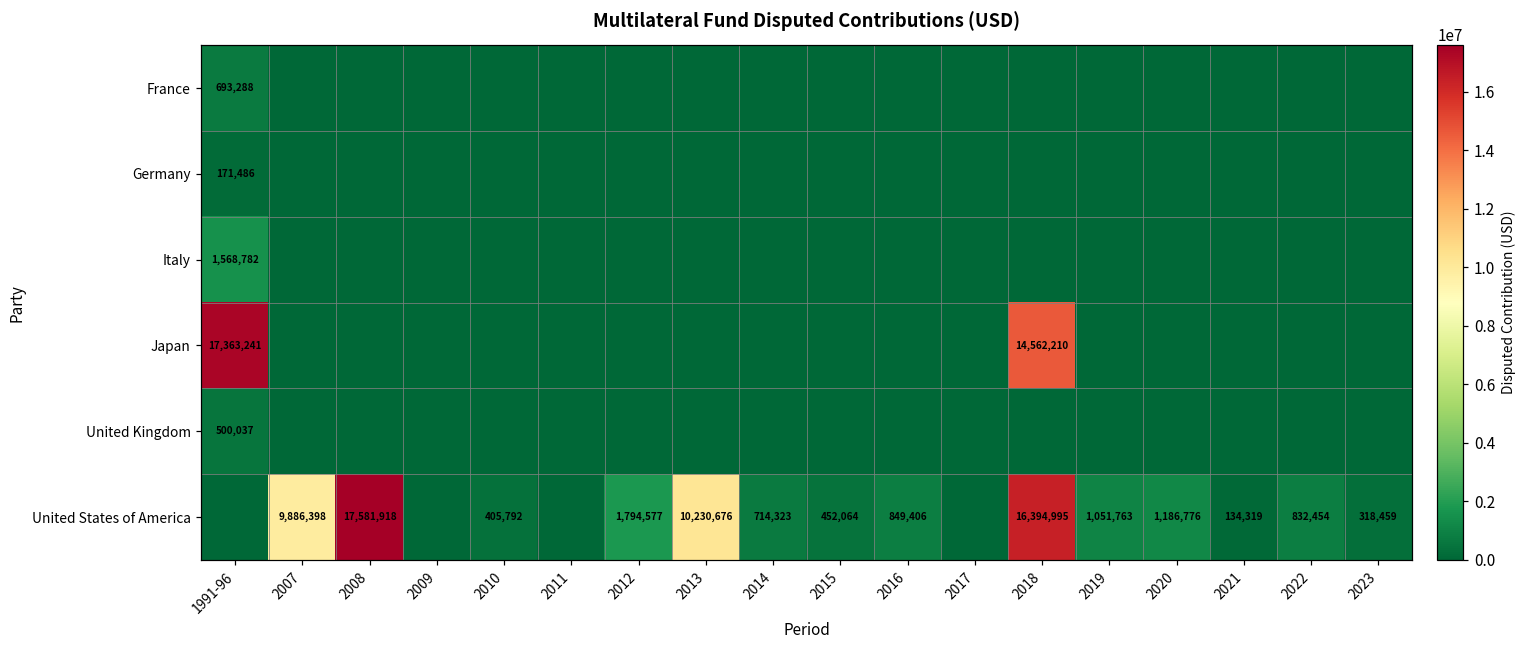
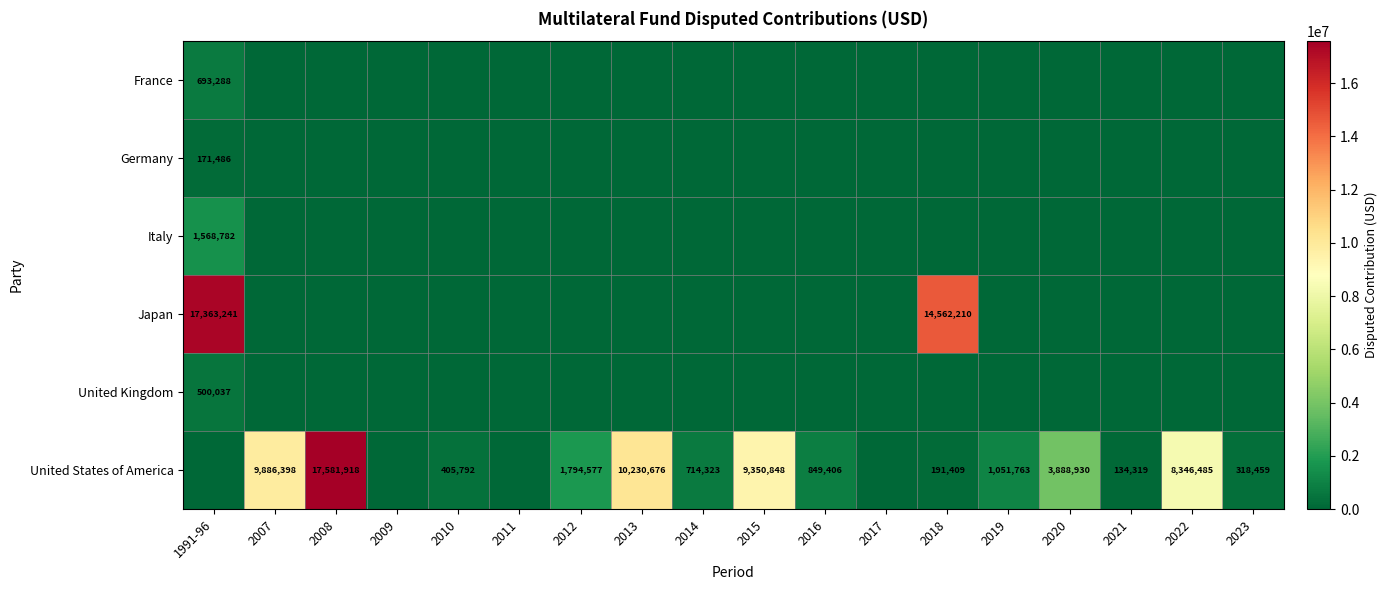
United States of America, 2015: 452,064 -> 9,350,848
United States of America, 2018: 16,394,995 -> 191,409
United States of America, 2020: 1,186,776 -> 3,888,930
United States of America, 2022: 832,454 -> 8,346,485
